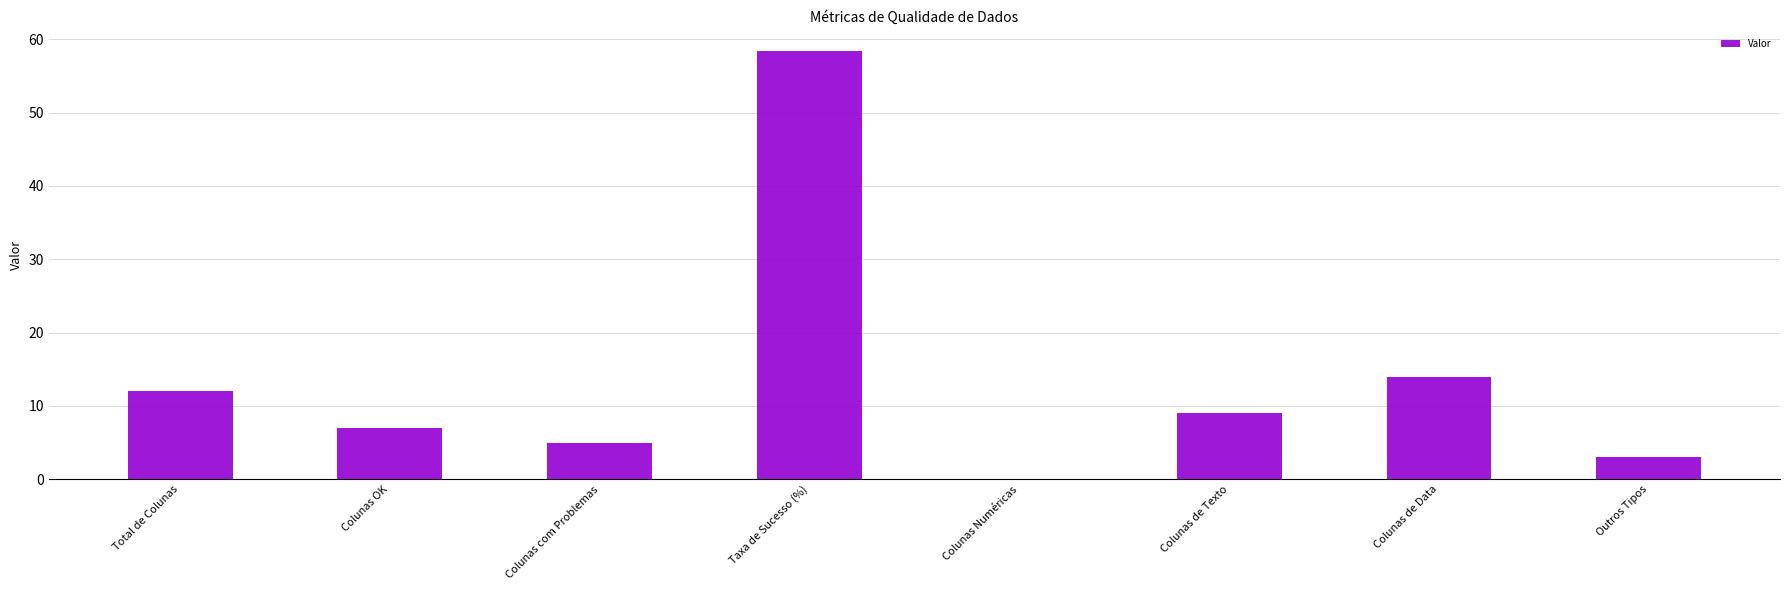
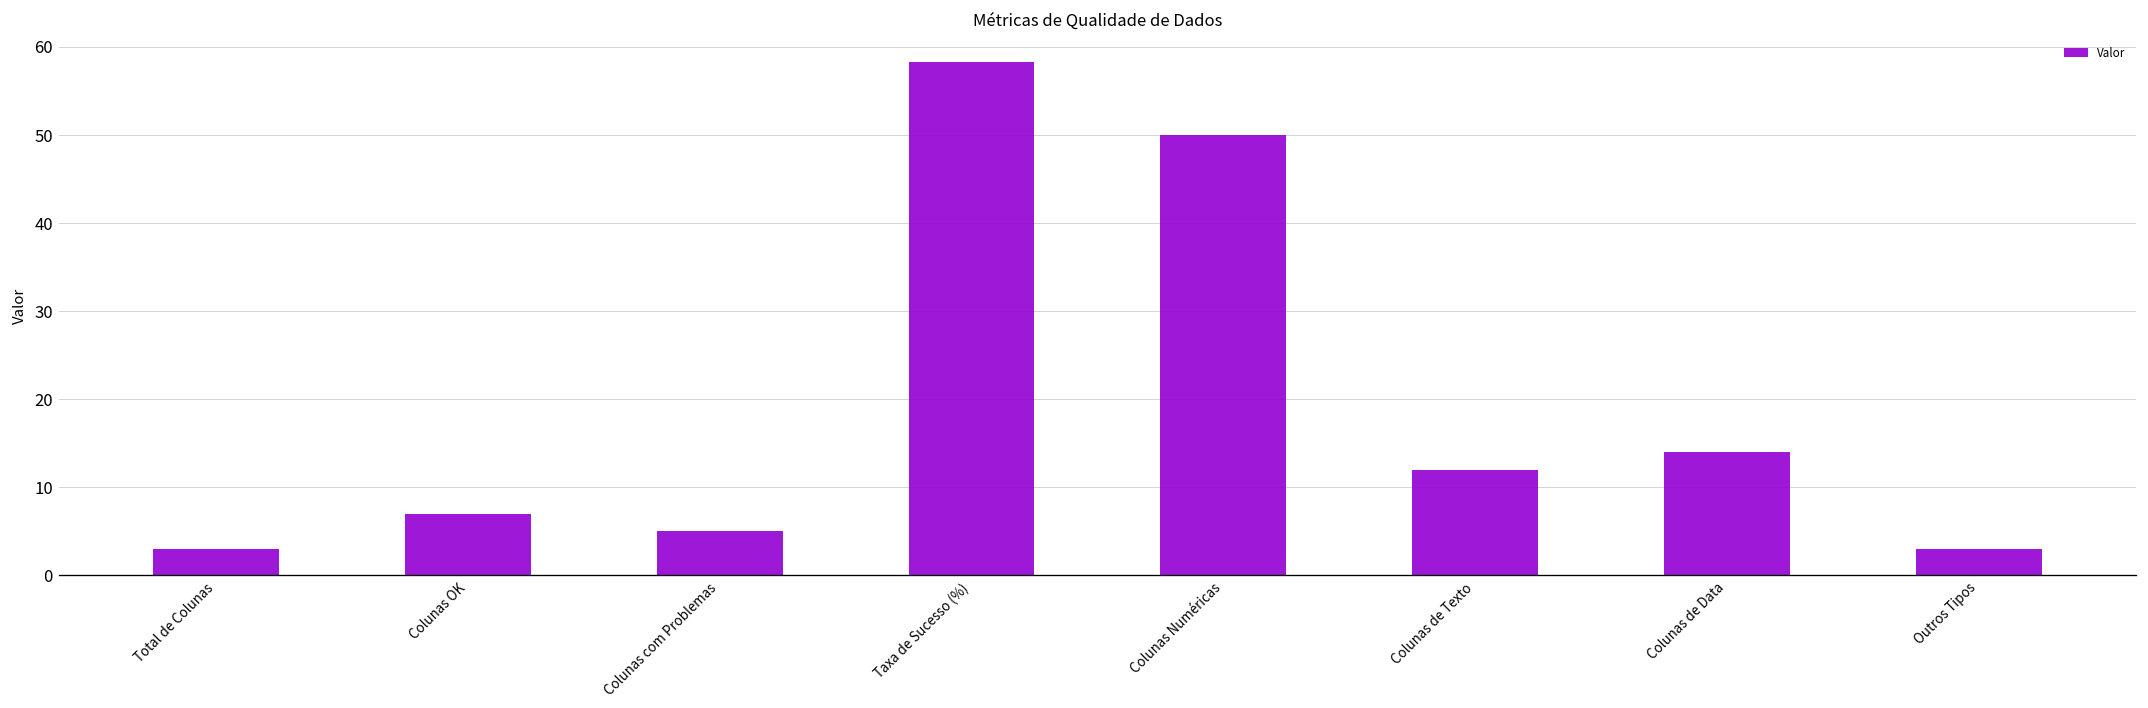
Total de Colunas: 12 -> 3
Colunas Numéricas: 0 -> 50
Colunas de Texto: 9 -> 12
